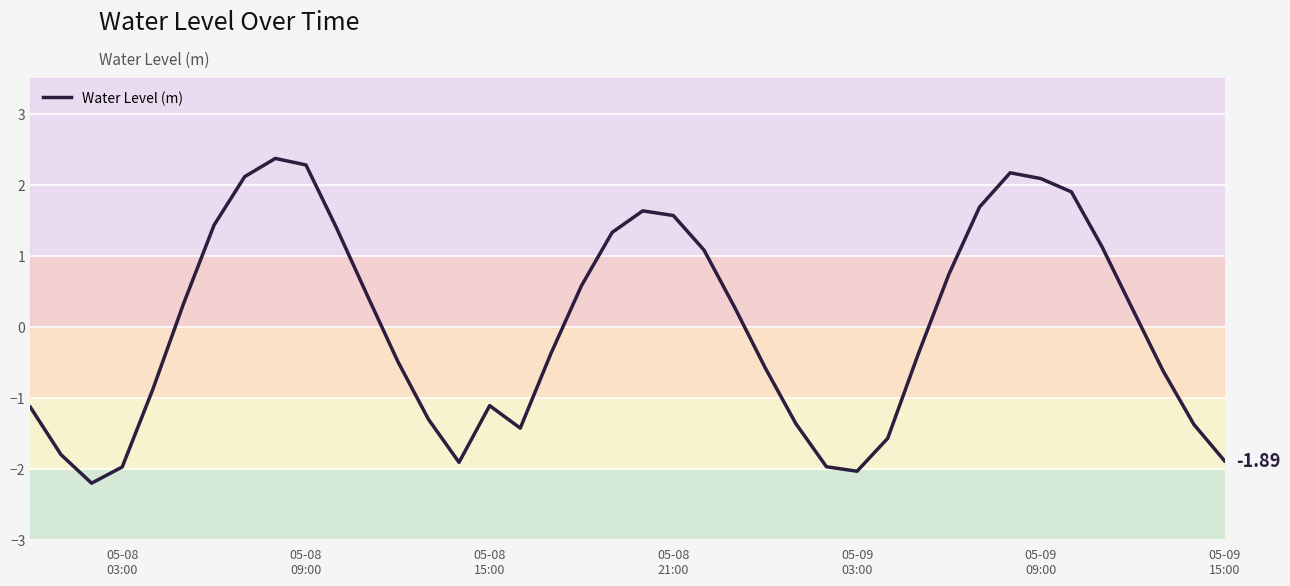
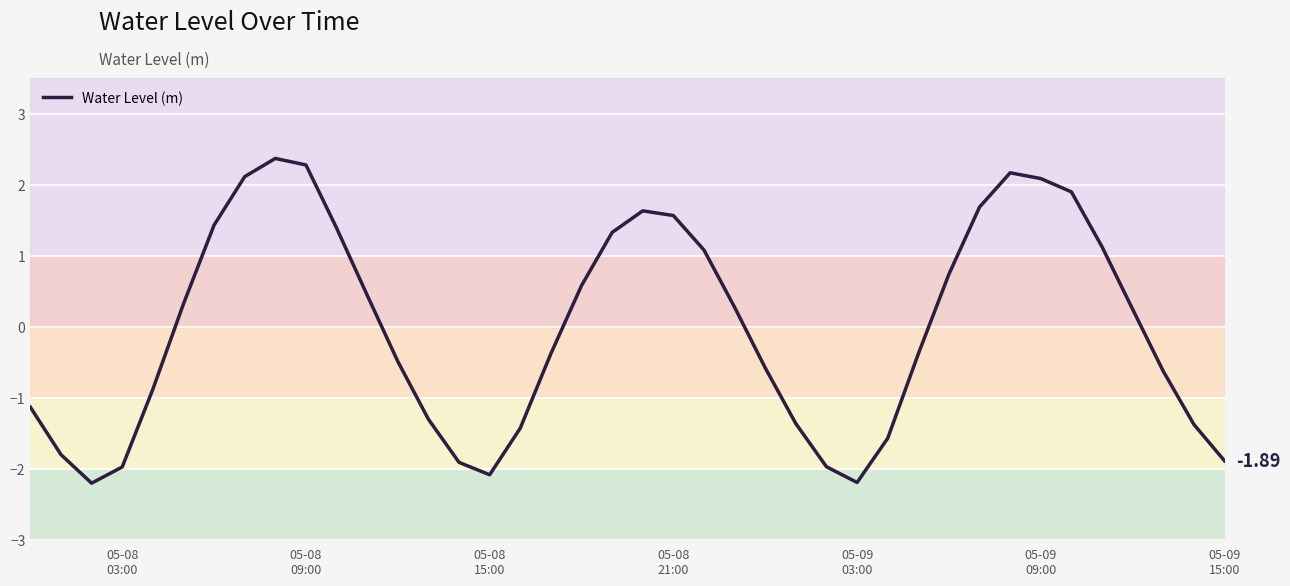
05-08 15:00: -1.1 -> -2.1
05-09 03:00: -2.0 -> -2.2
